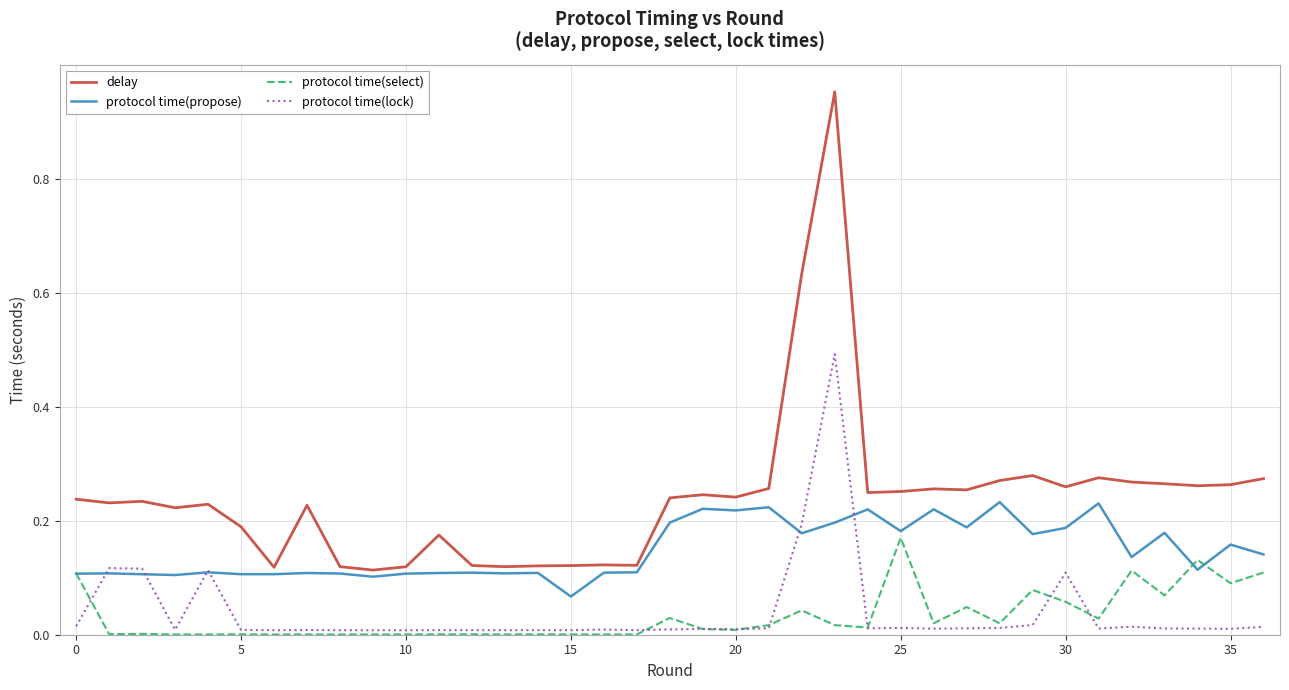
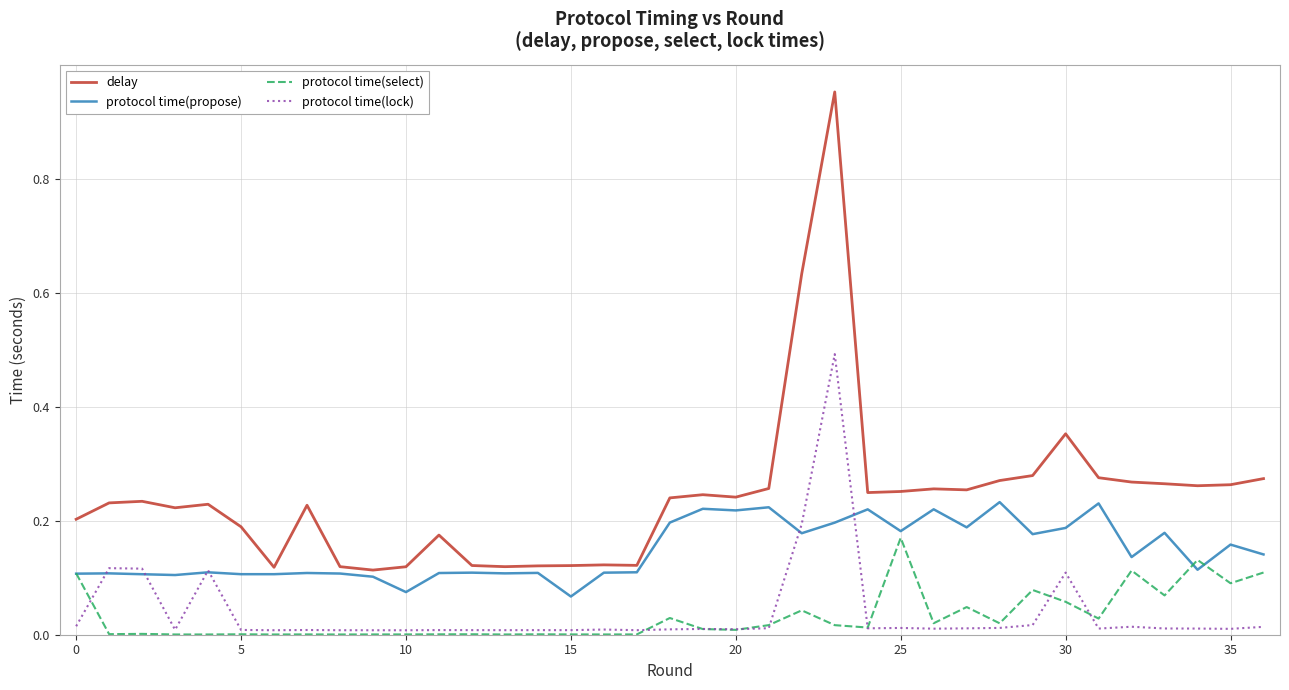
delay, 0: 0.24 -> 0.20
protocol time(propose), 10: 0.11 -> 0.07
delay, 30: 0.26 -> 0.35
